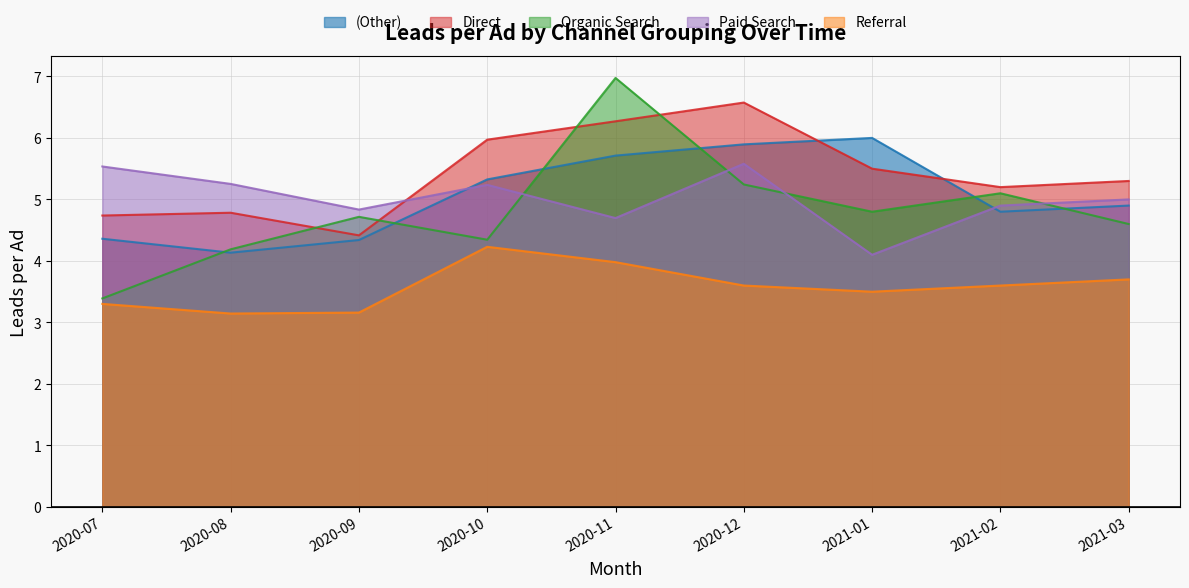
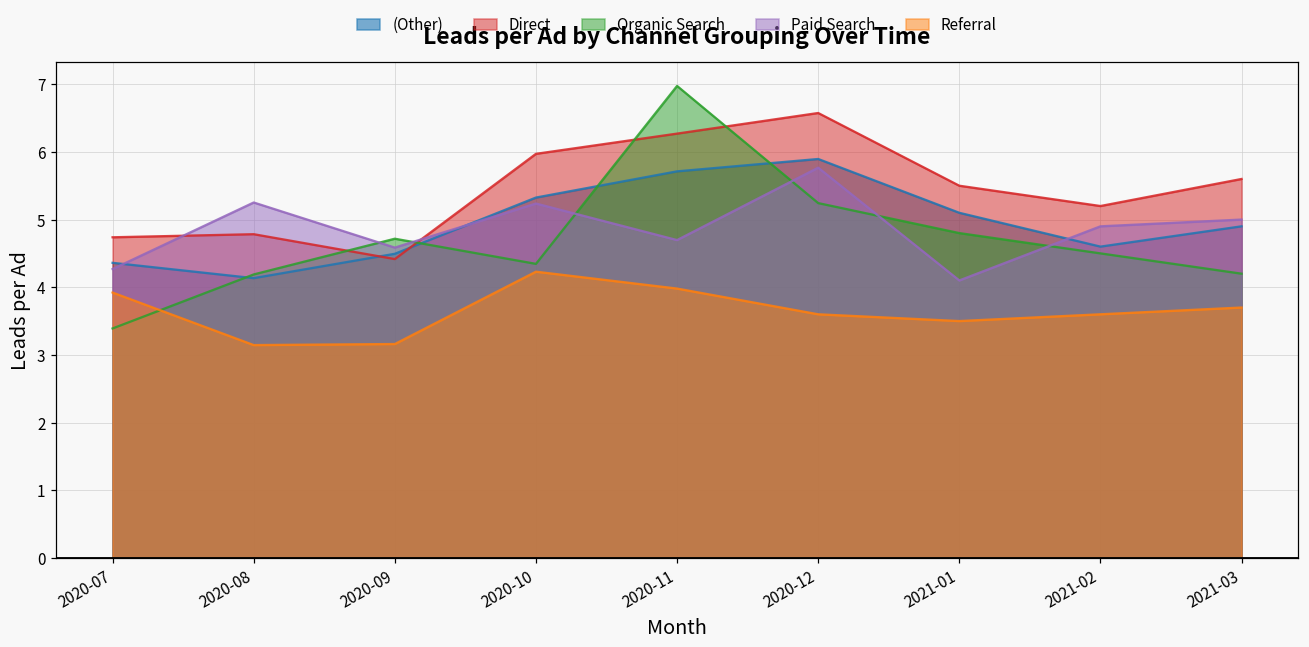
Paid Search, 2020-07: 5.5 -> 4.3
Referral, 2020-07: 3.3 -> 3.9
(Other), 2020-09: 4.3 -> 4.5
Paid Search, 2020-09: 4.8 -> 4.6
Paid Search, 2020-12: 5.6 -> 5.8
(Other), 2021-01: 6.0 -> 5.1
(Other), 2021-02: 4.8 -> 4.6
Organic Search, 2021-02: 5.1 -> 4.5
Direct, 2021-03: 5.3 -> 5.6
Organic Search, 2021-03: 4.6 -> 4.2
